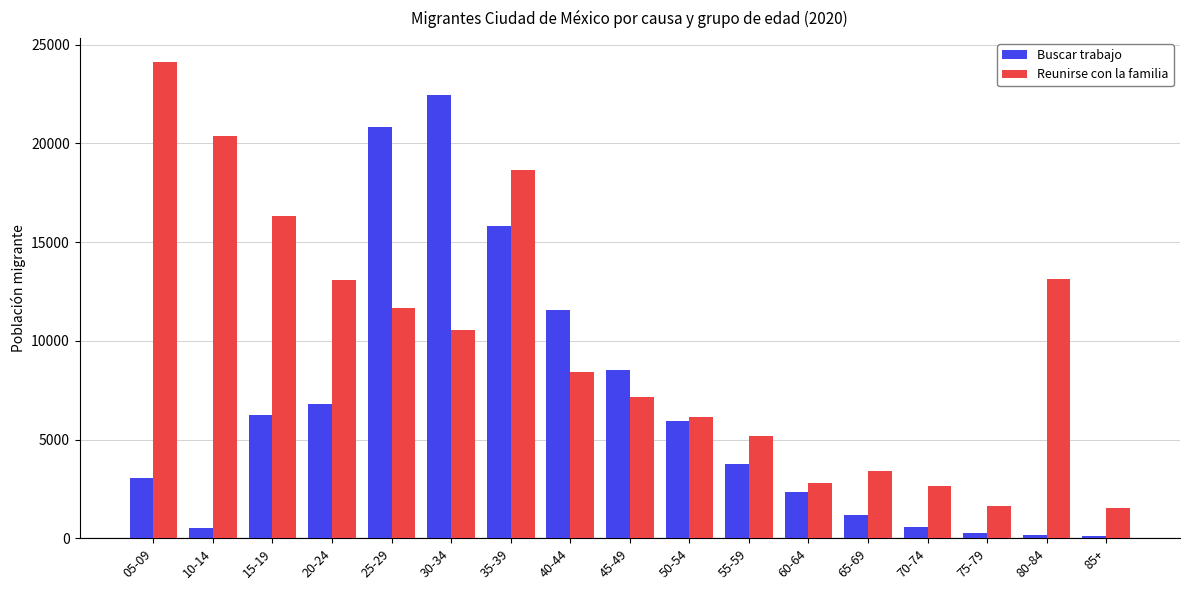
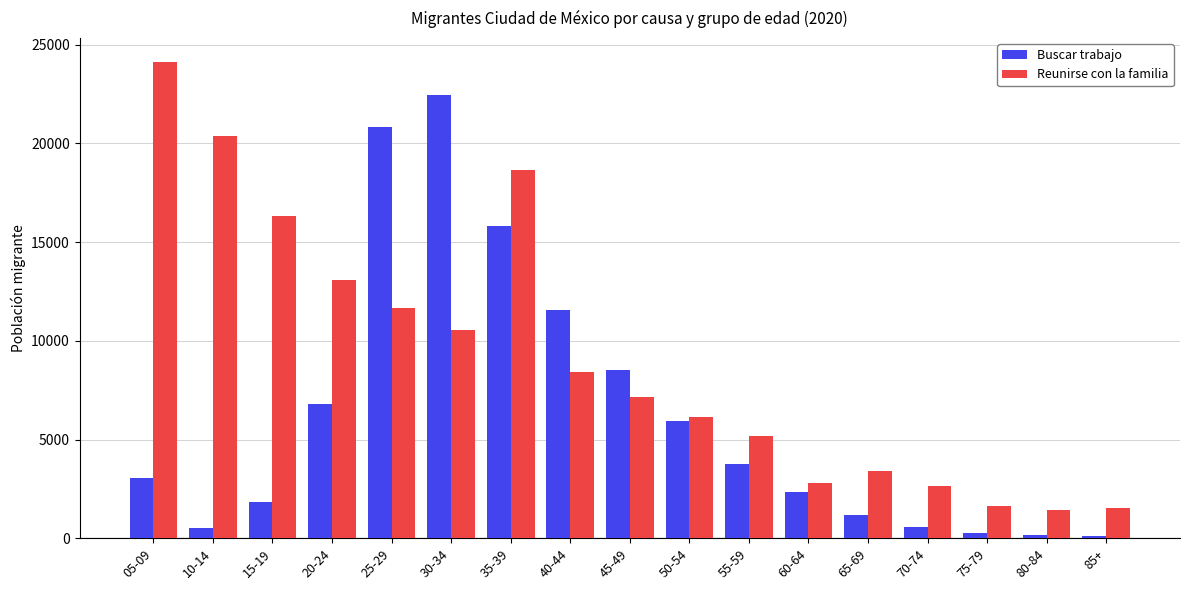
Buscar trabajo, 15-19: 6200 -> 1800
Reunirse con la familia, 80-84: 13200 -> 1400
